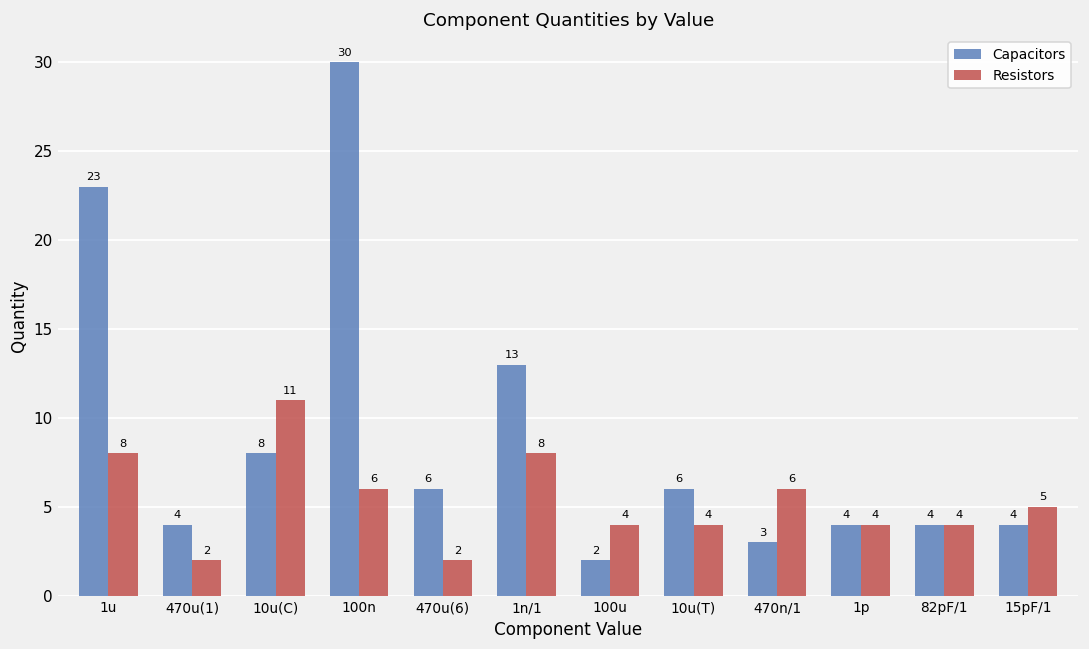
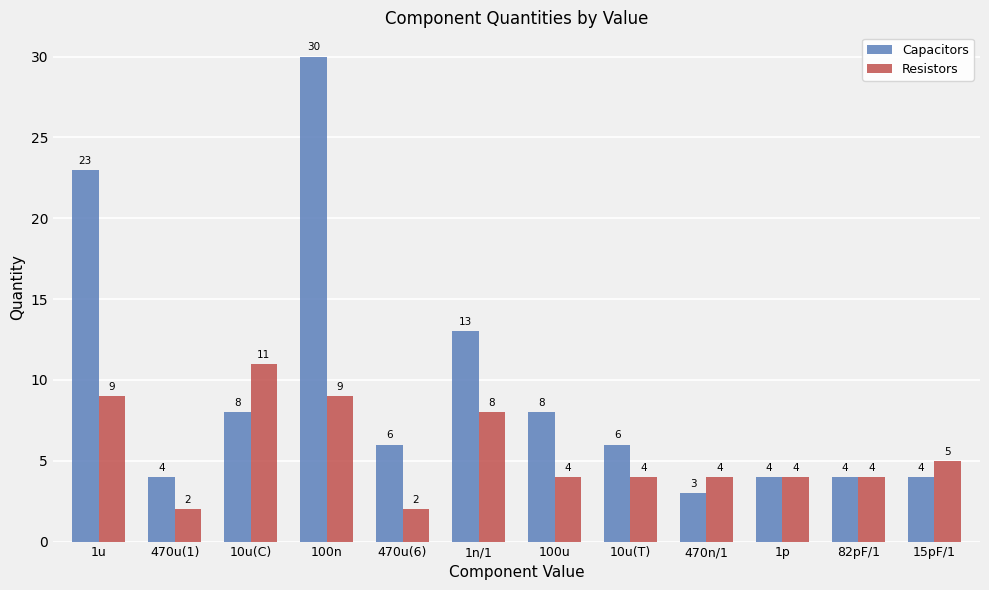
Resistors, 1u: 8 -> 9
Resistors, 100n: 6 -> 9
Capacitors, 100u: 2 -> 8
Resistors, 470n/1: 6 -> 4
